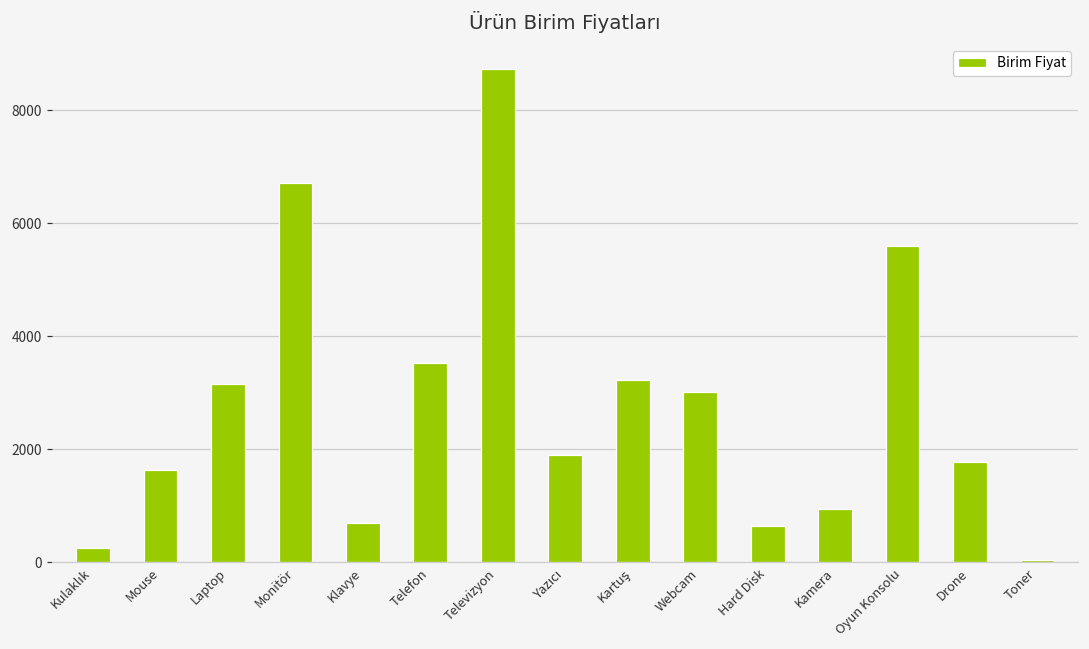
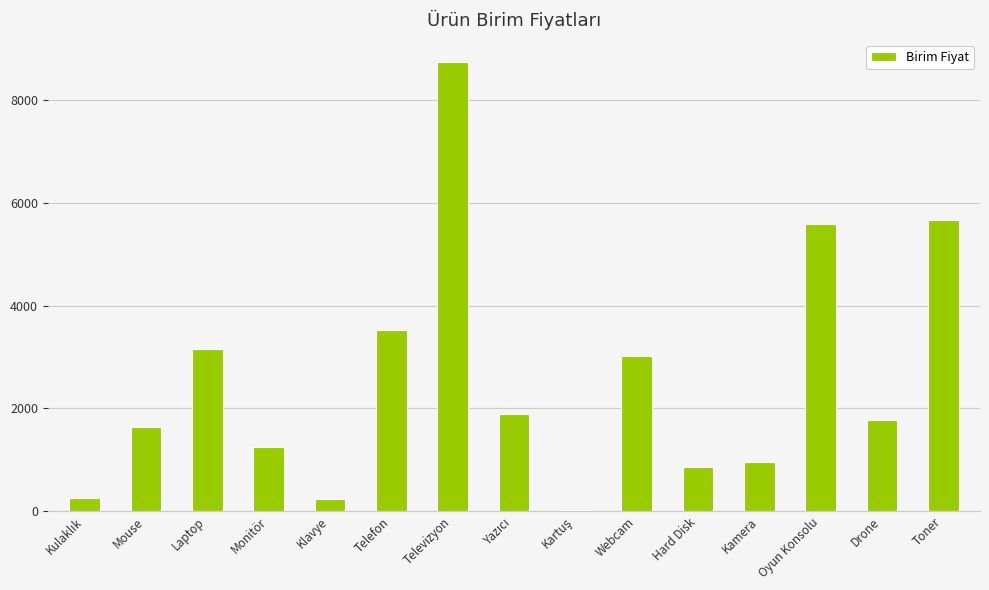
Monitör: 6700 -> 1200
Klavye: 700 -> 200
Kartuş: 3200 -> 0
Hard Disk: 600 -> 900
Toner: 0 -> 5700
